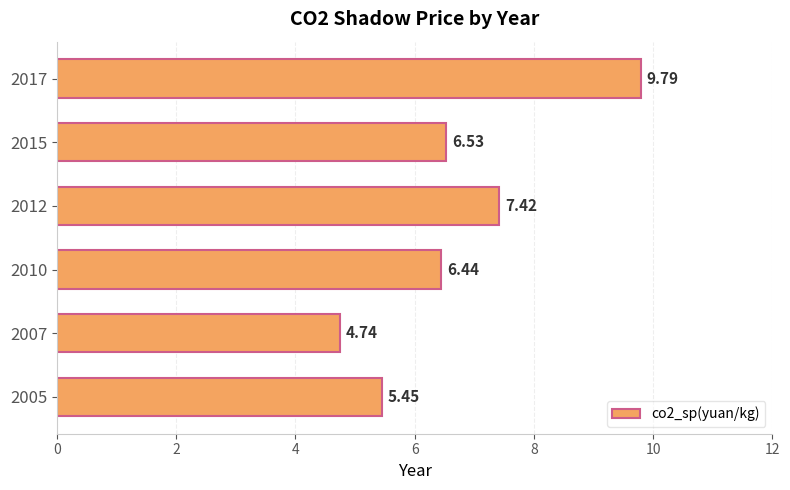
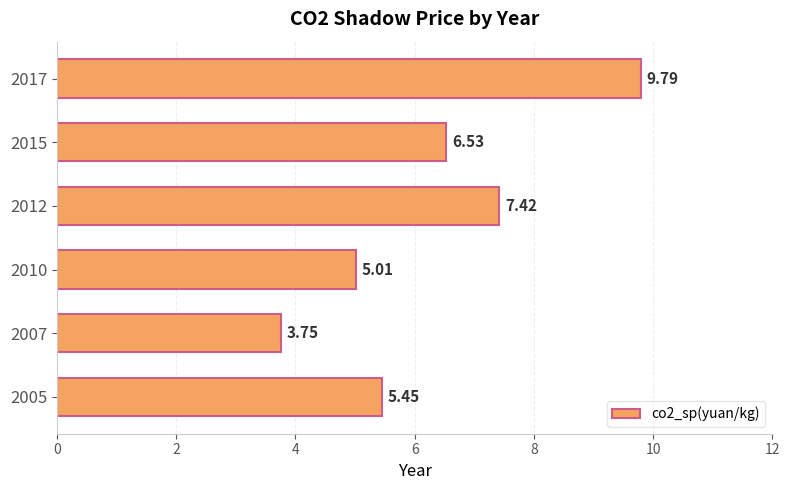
2010: 6.44 -> 5.01
2007: 4.74 -> 3.75
